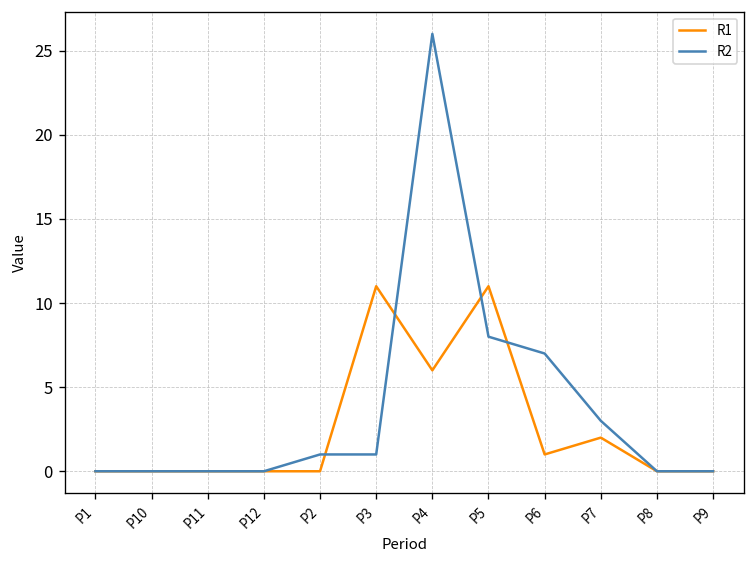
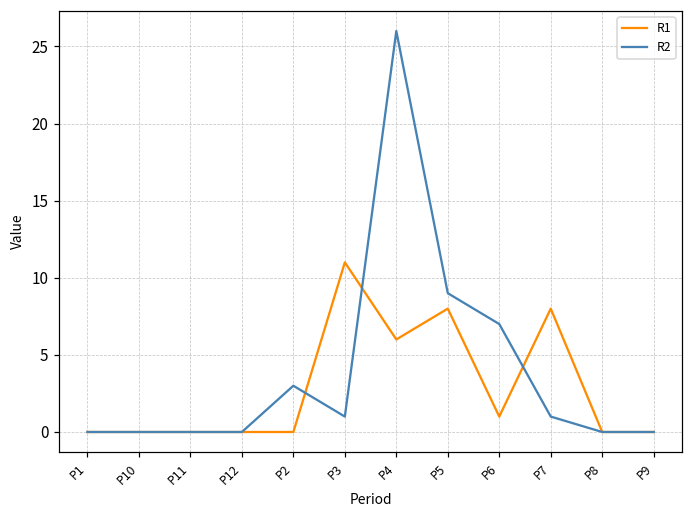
R2, P2: 1 -> 3
R1, P5: 11 -> 8
R2, P5: 8 -> 9
R1, P7: 2 -> 8
R2, P7: 3 -> 1
